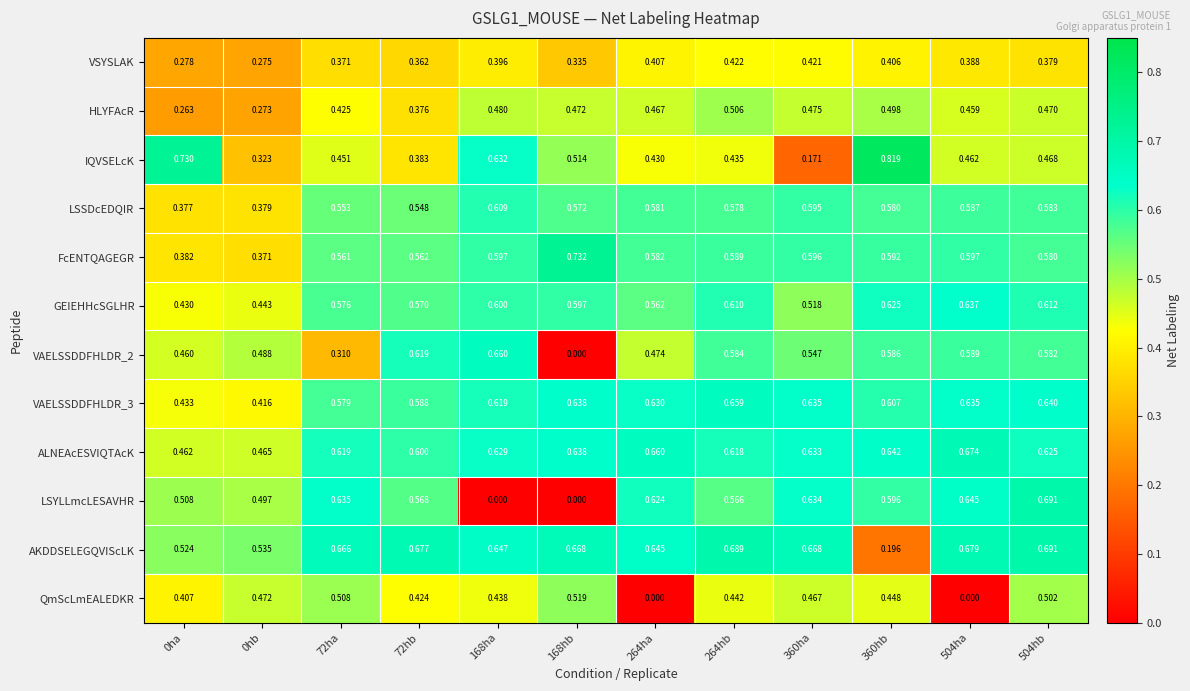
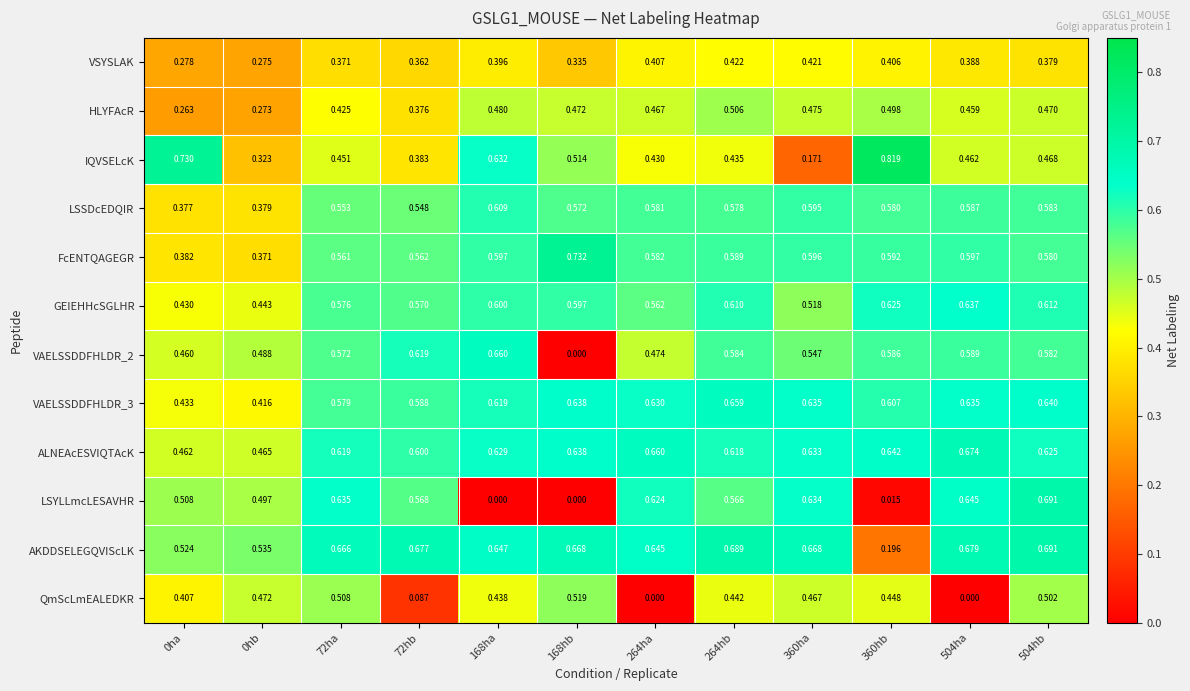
VAELSSDDFHLDR_2, 72ha: 0.310 -> 0.572
LSYLLmcLESAVHR, 360hb: 0.596 -> 0.015
QmScLmEALEDKR, 72hb: 0.424 -> 0.087
